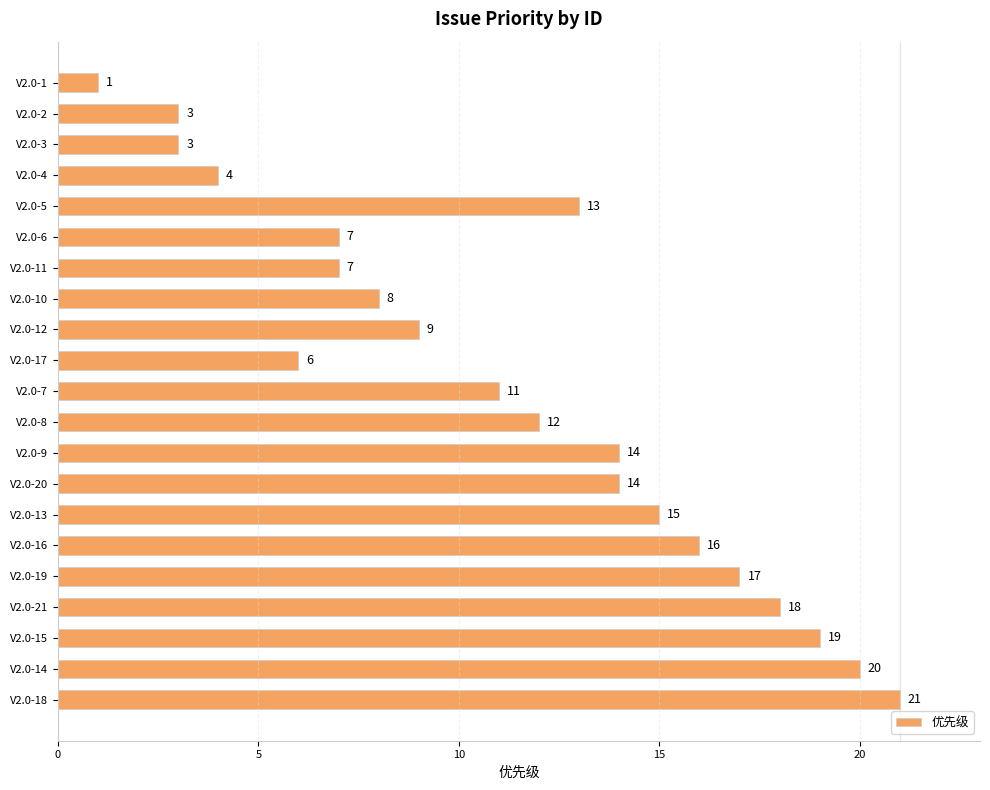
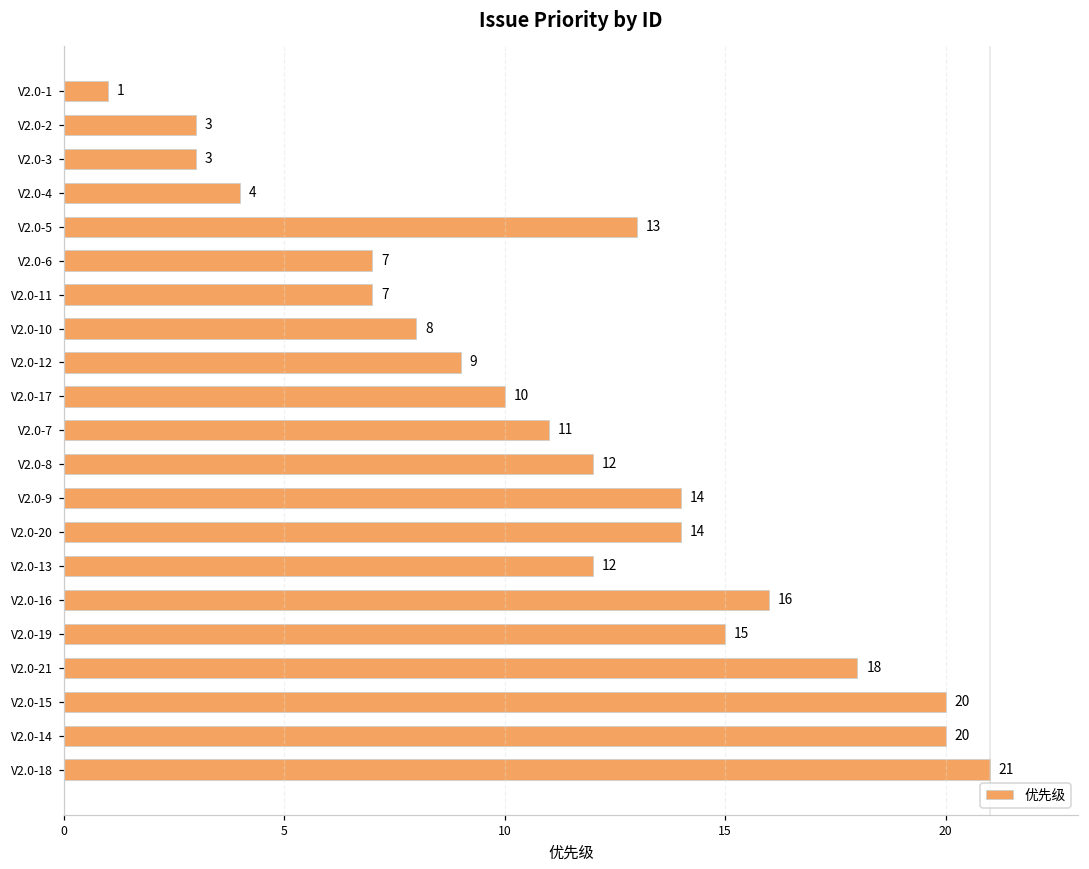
V2.0-17: 6 -> 10
V2.0-13: 15 -> 12
V2.0-19: 17 -> 15
V2.0-15: 19 -> 20
